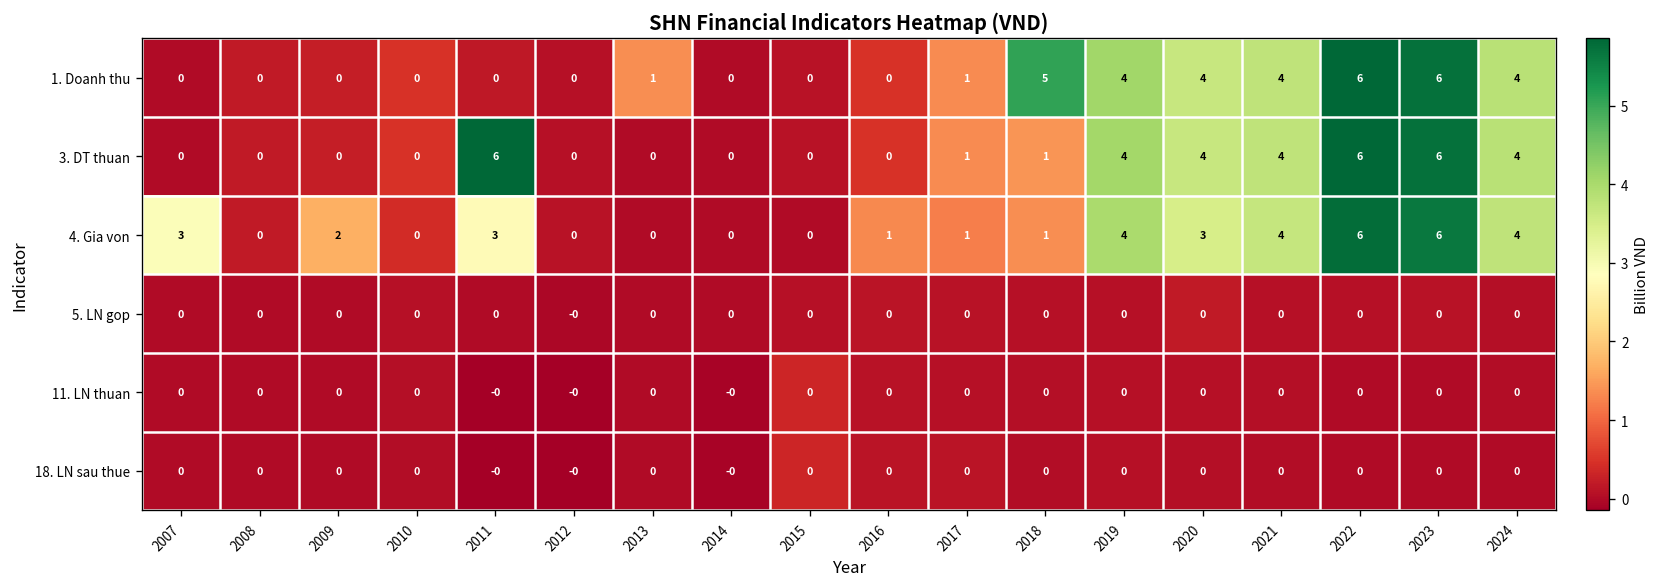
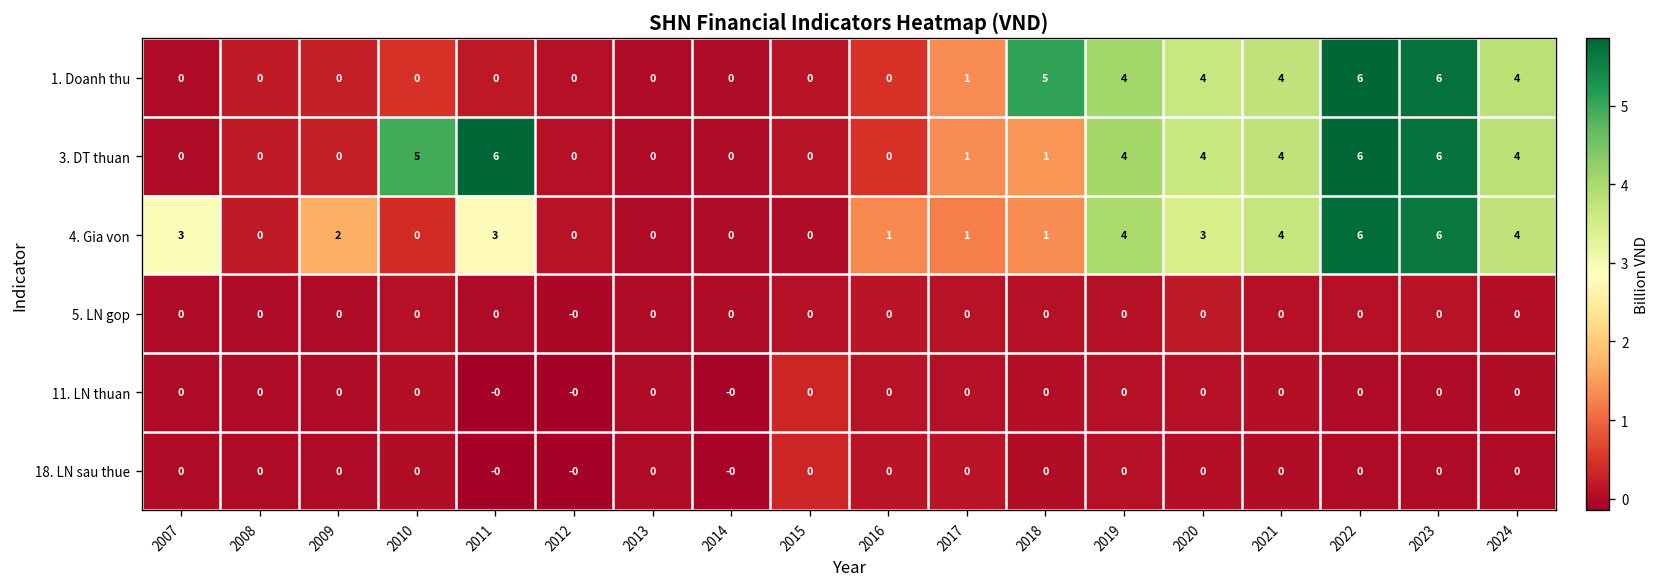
1. Doanh thu, 2013: 1 -> 0
3. DT thuan, 2010: 0 -> 5
